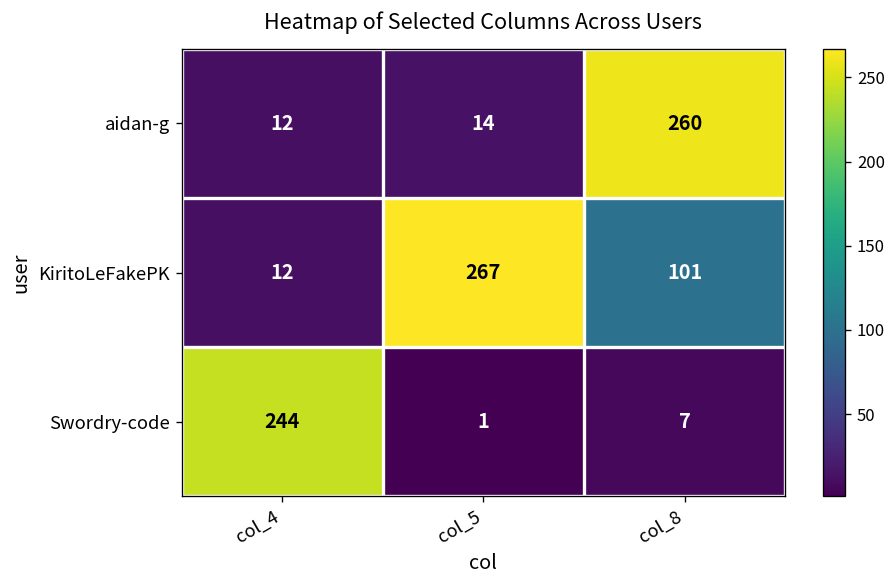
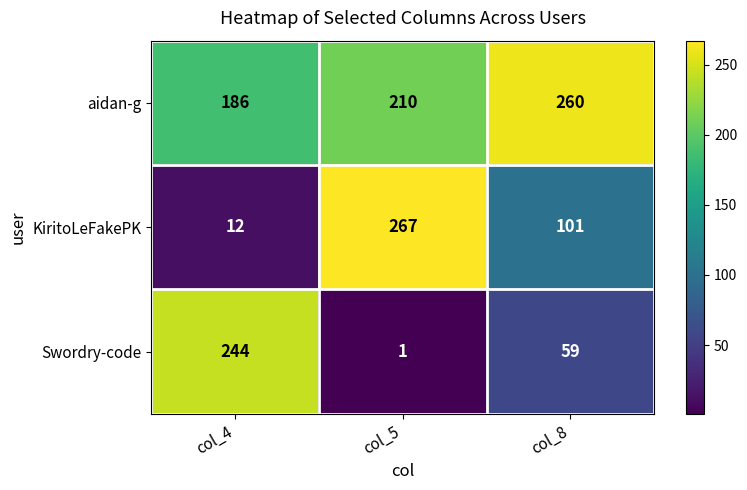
aidan-g, col_4: 12 -> 186
aidan-g, col_5: 14 -> 210
Swordry-code, col_8: 7 -> 59
